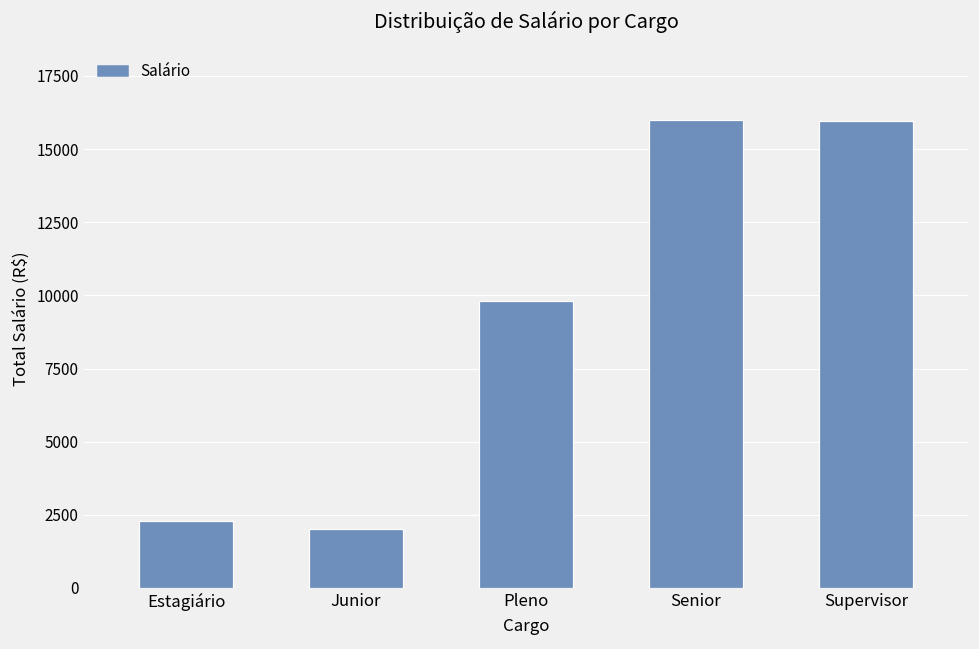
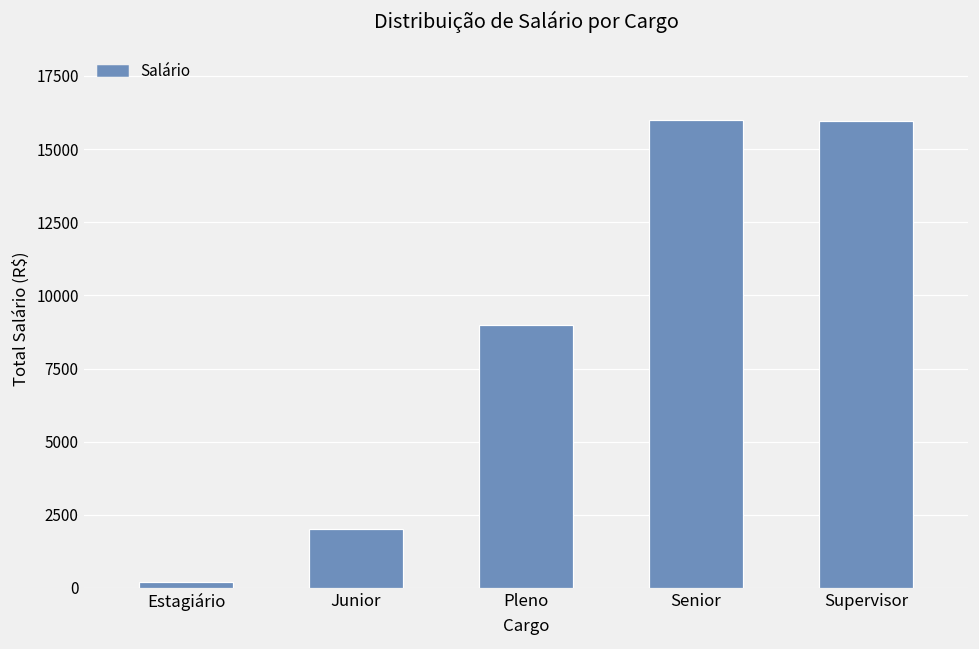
Estagiário: 2300 -> 200
Pleno: 9800 -> 9000
